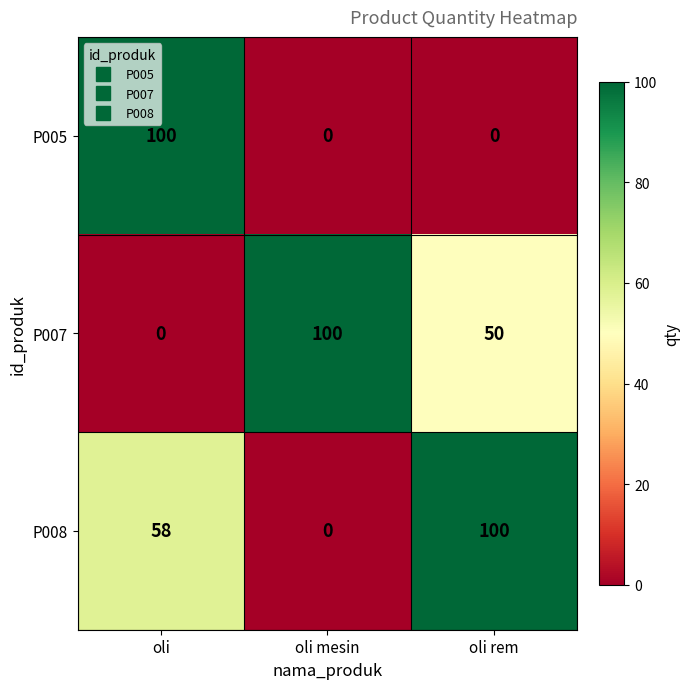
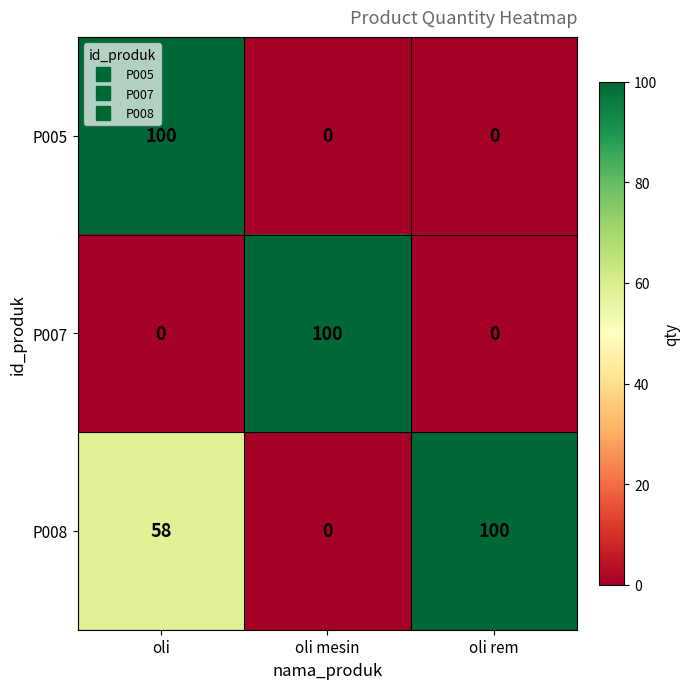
P007, oli rem: 50 -> 0
